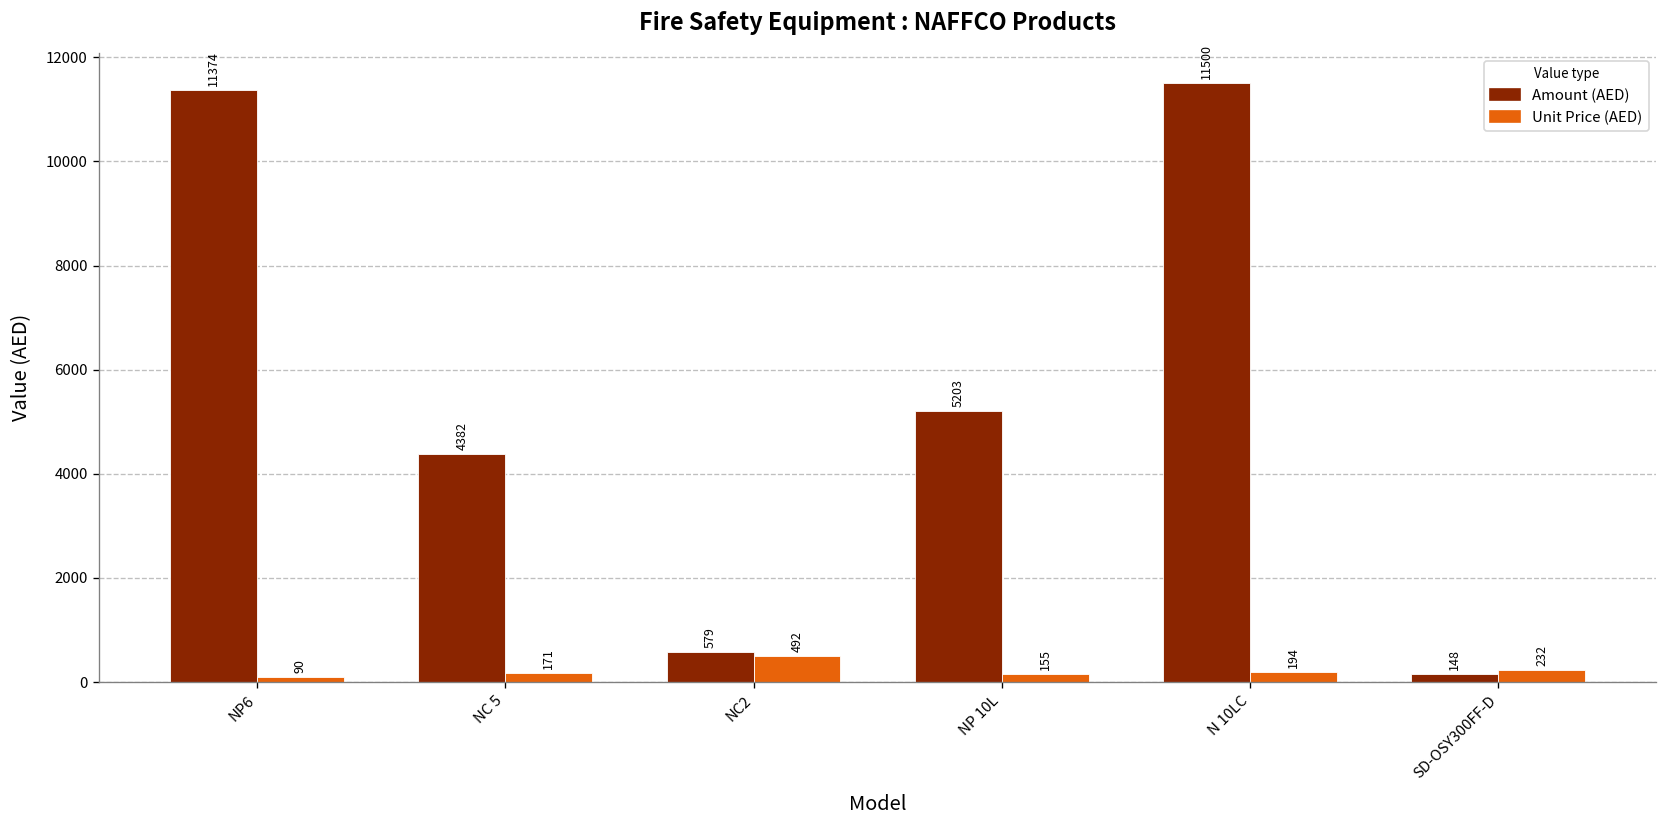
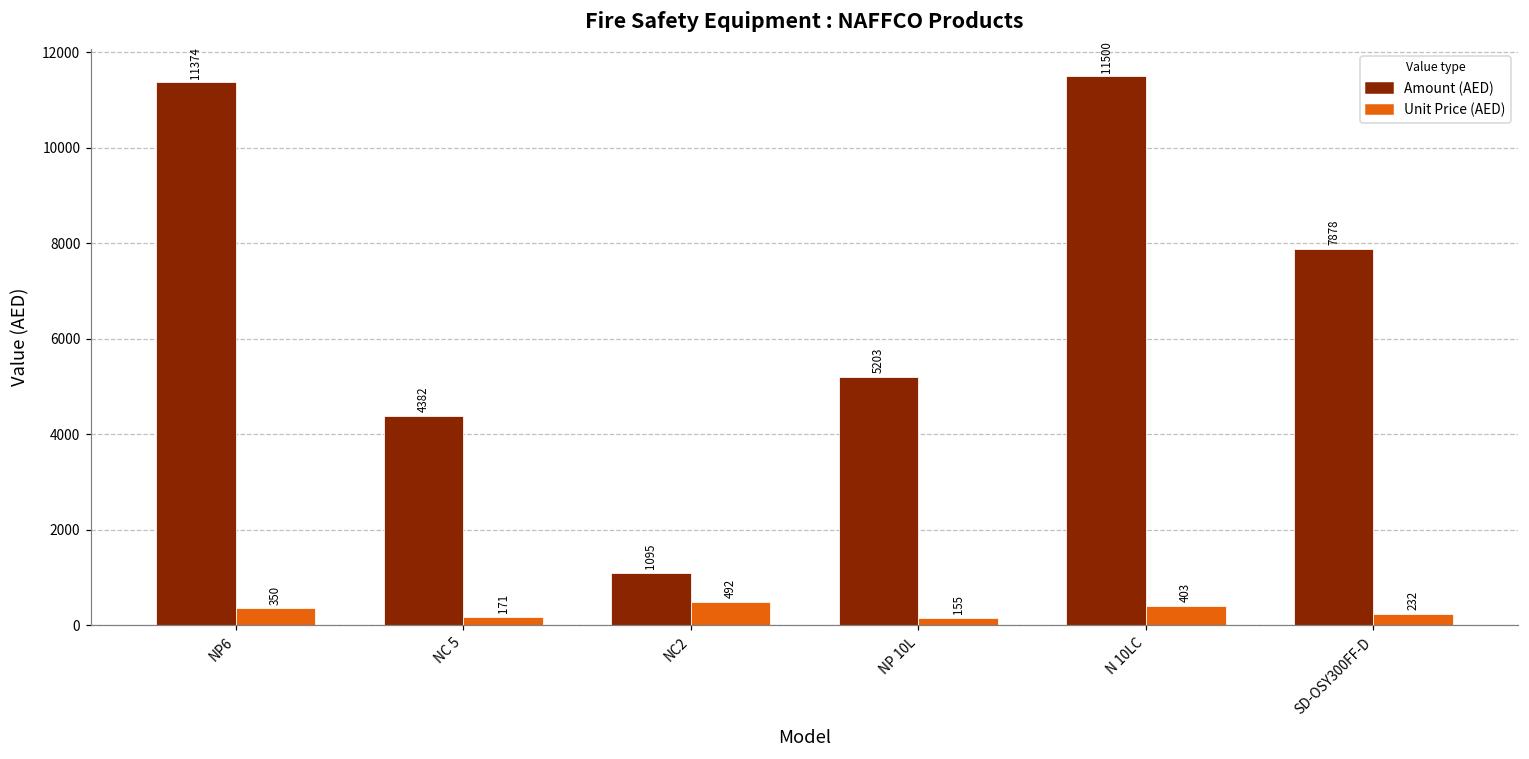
Unit Price (AED), NP6: 90 -> 350
Amount (AED), NC2: 579 -> 1095
Unit Price (AED), N 10LC: 194 -> 403
Amount (AED), SD-OSY300FF-D: 148 -> 7878
